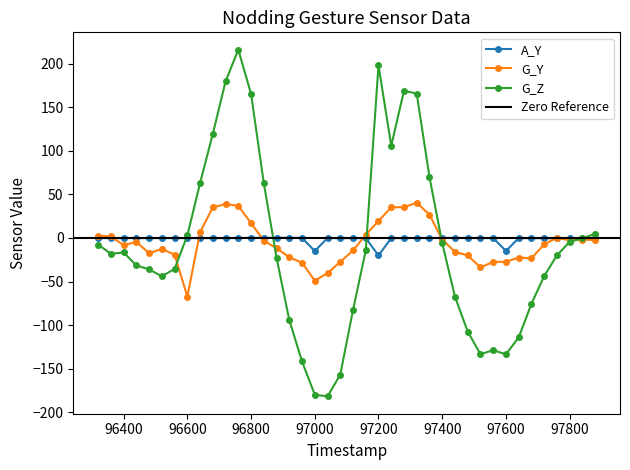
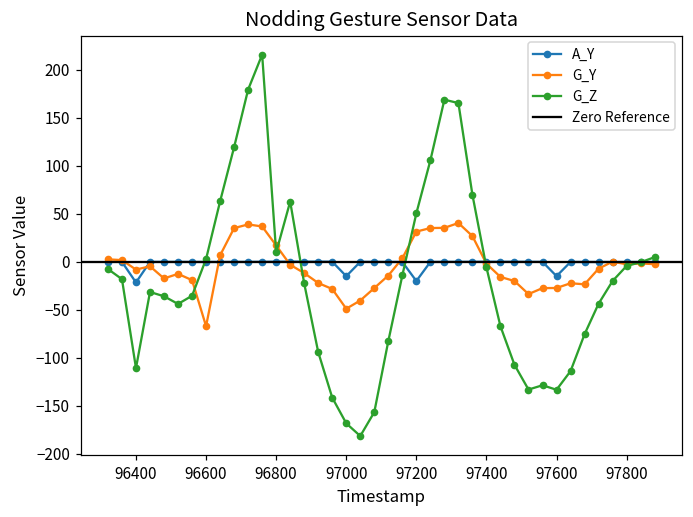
A_Y, 96400: 0 -> -20
G_Z, 96400: -20 -> -110
G_Z, 96800: 170 -> 10
G_Z, 97000: -180 -> -170
G_Y, 97200: 20 -> 30
G_Z, 97200: 200 -> 50
